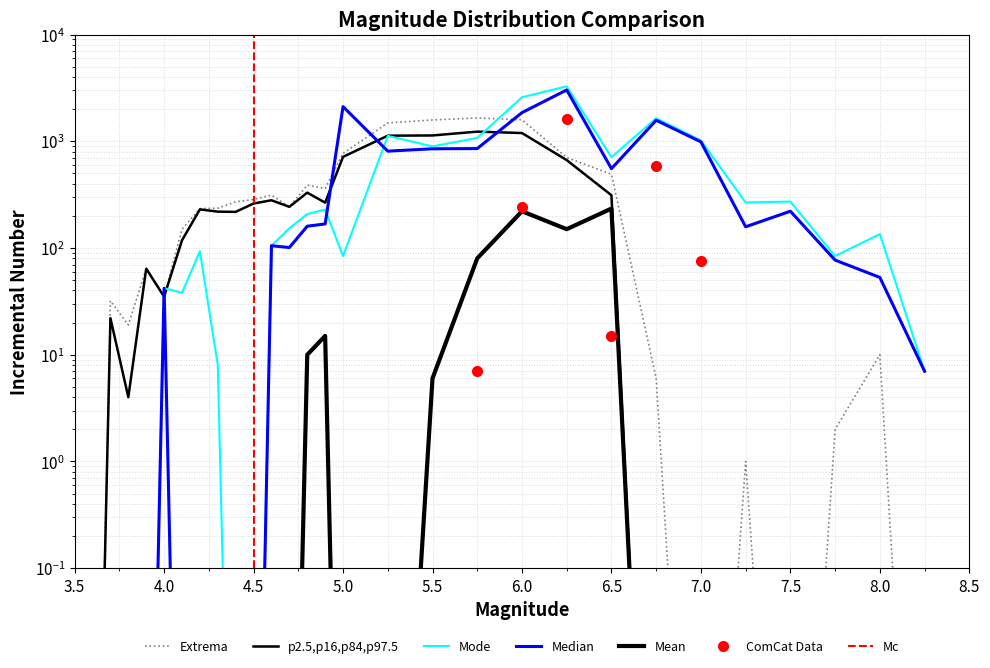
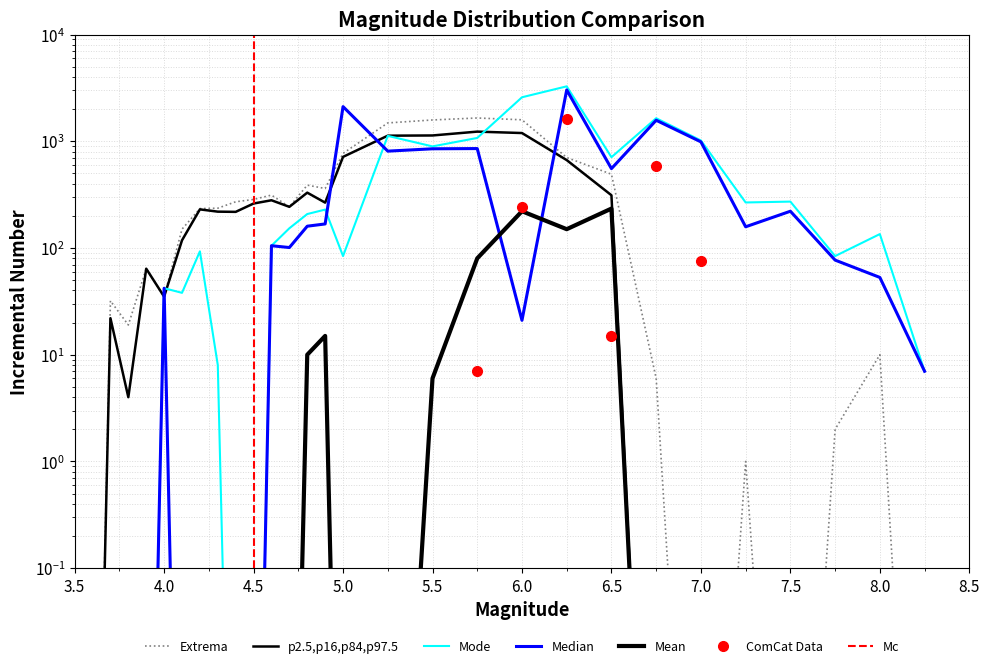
Median, 6.0: 1900 -> 21
